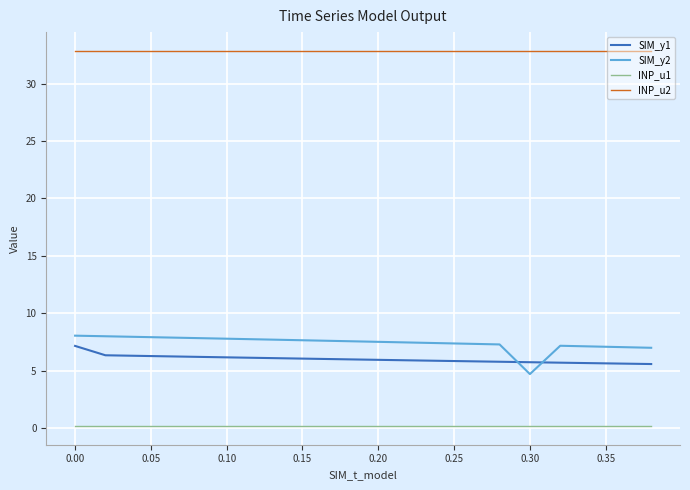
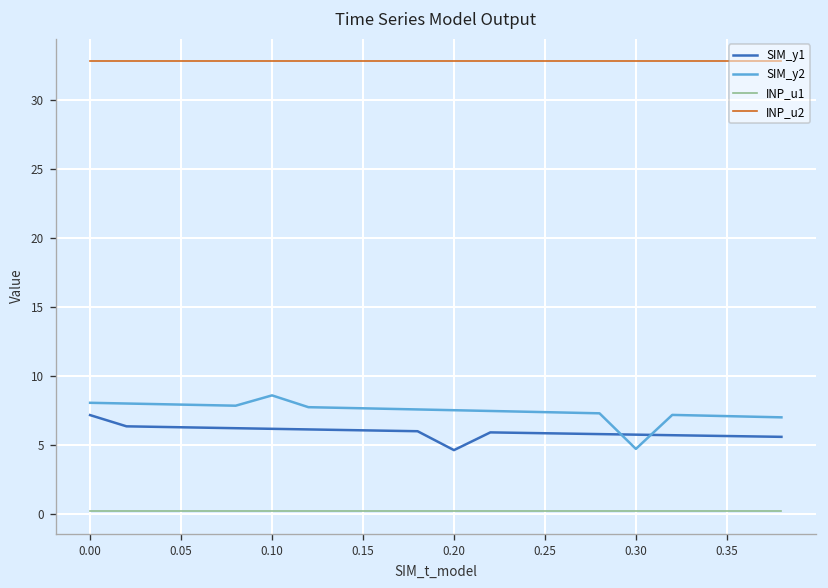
SIM_y2, 0.10: 7.8 -> 8.6
SIM_y1, 0.20: 5.9 -> 4.6
